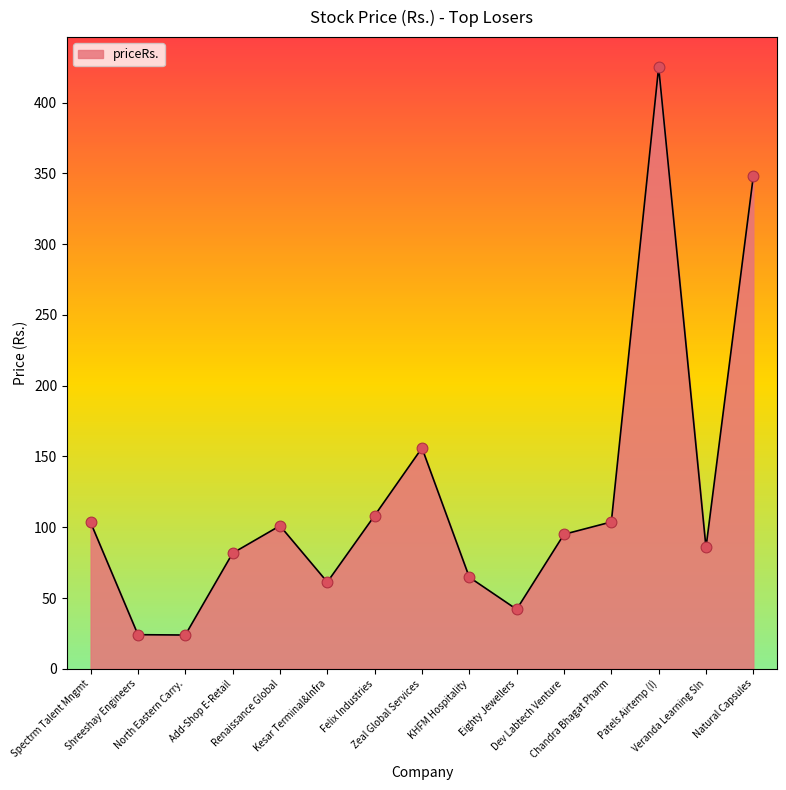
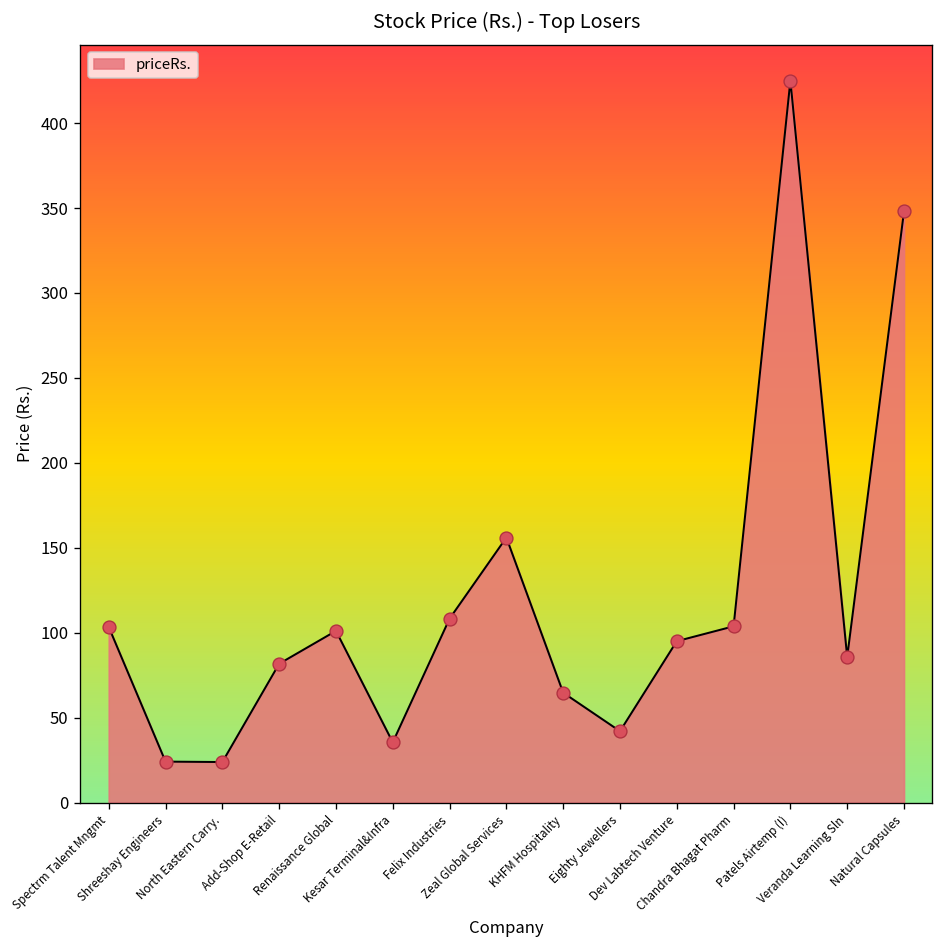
Kesar Terminal&Infra: 61 -> 35
